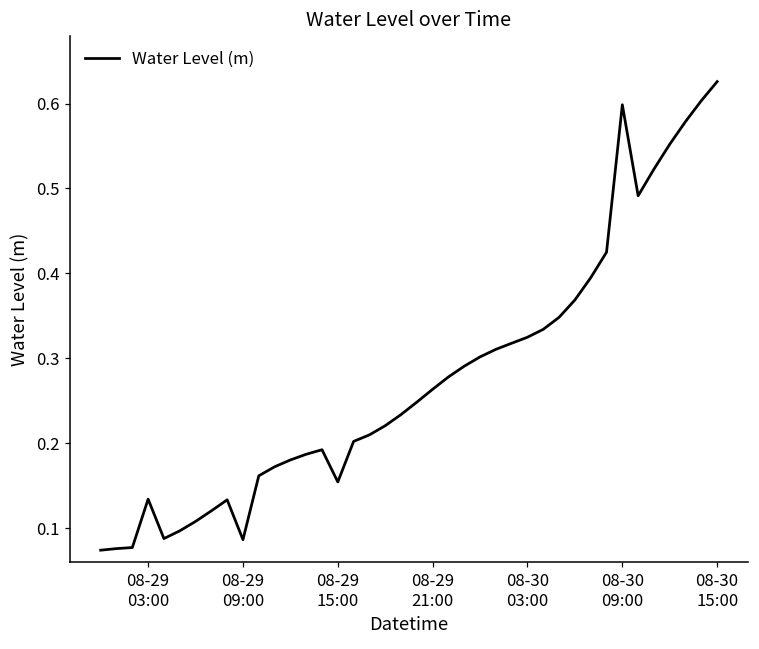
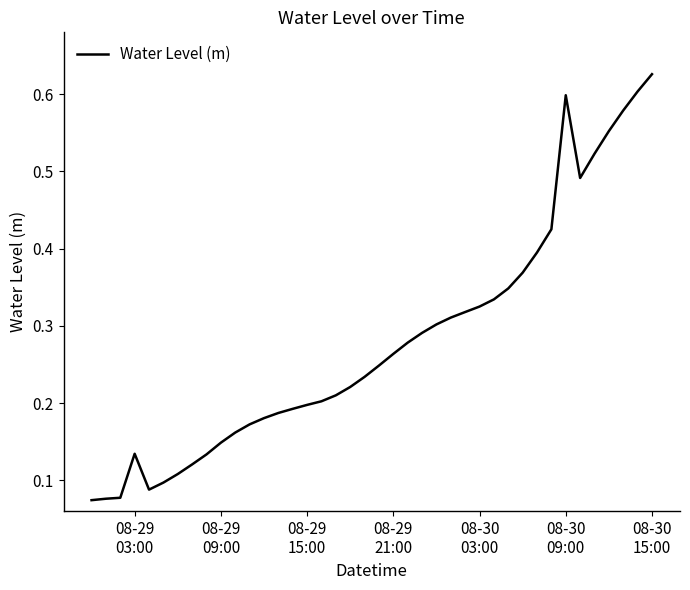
08-29 09:00: 0.09 -> 0.15
08-29 15:00: 0.15 -> 0.20
